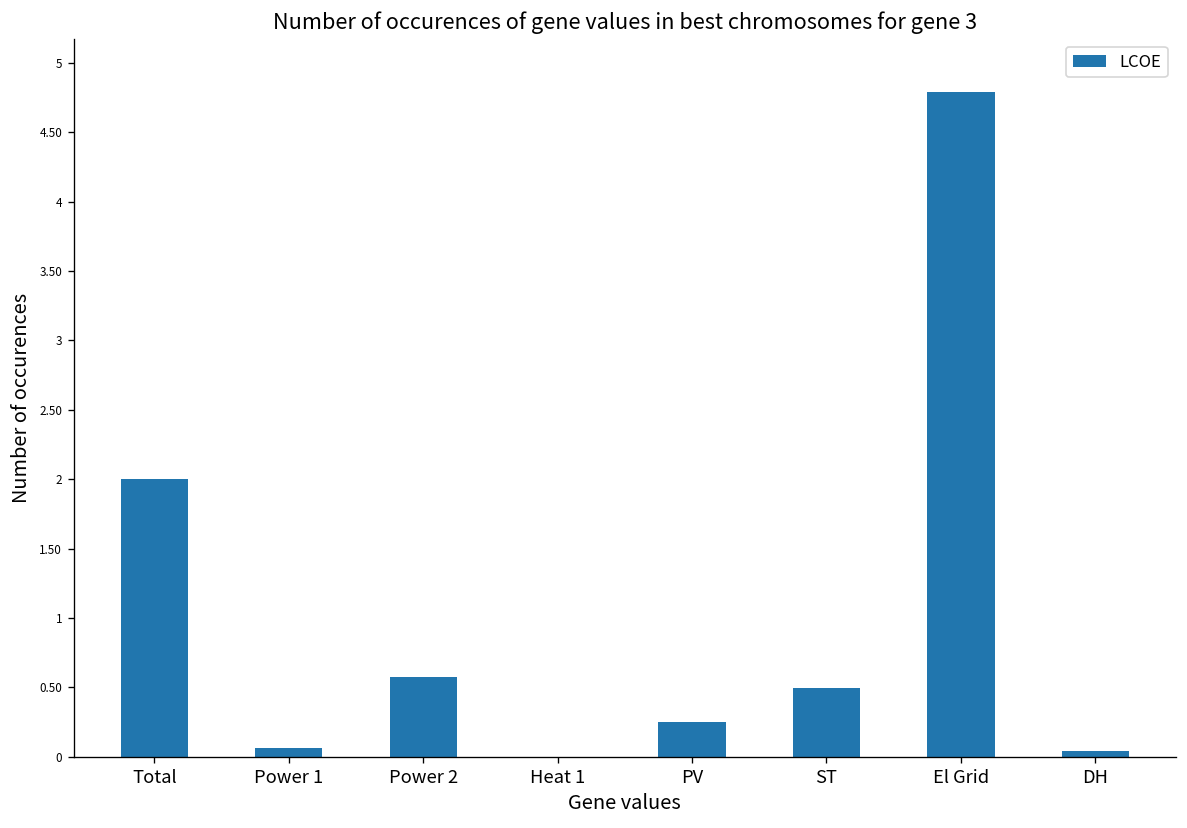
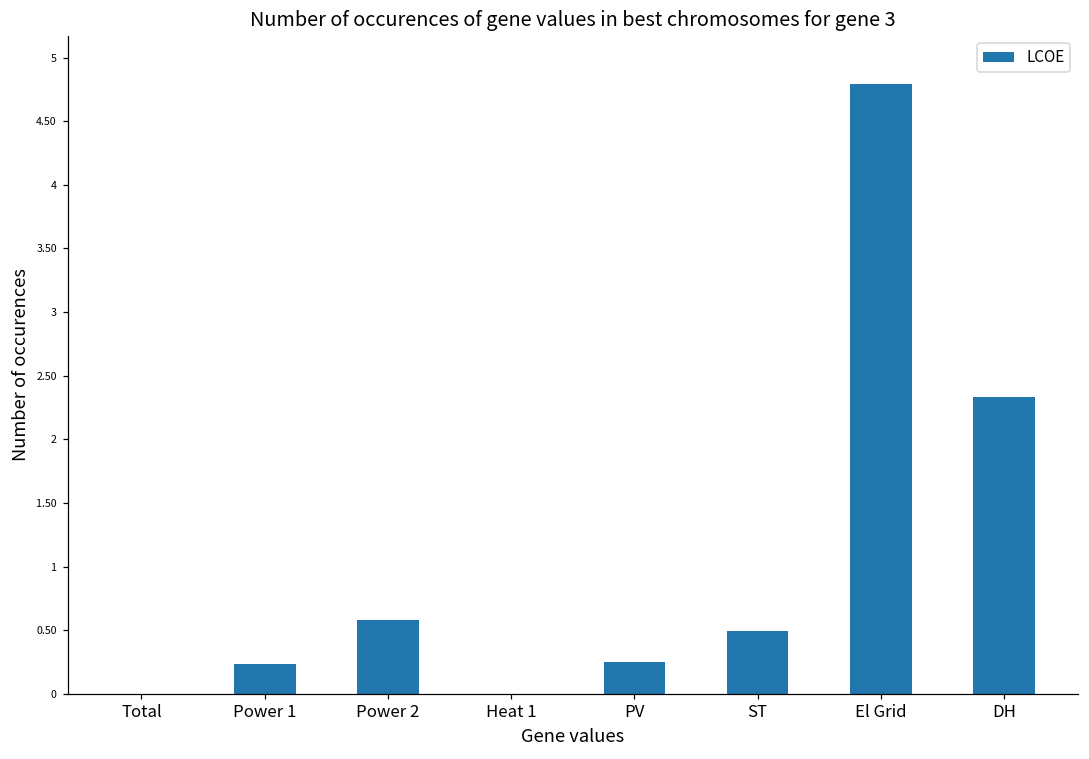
Total: 2 -> 0
Power 1: 0.07 -> 0.24
DH: 0.04 -> 2.33
